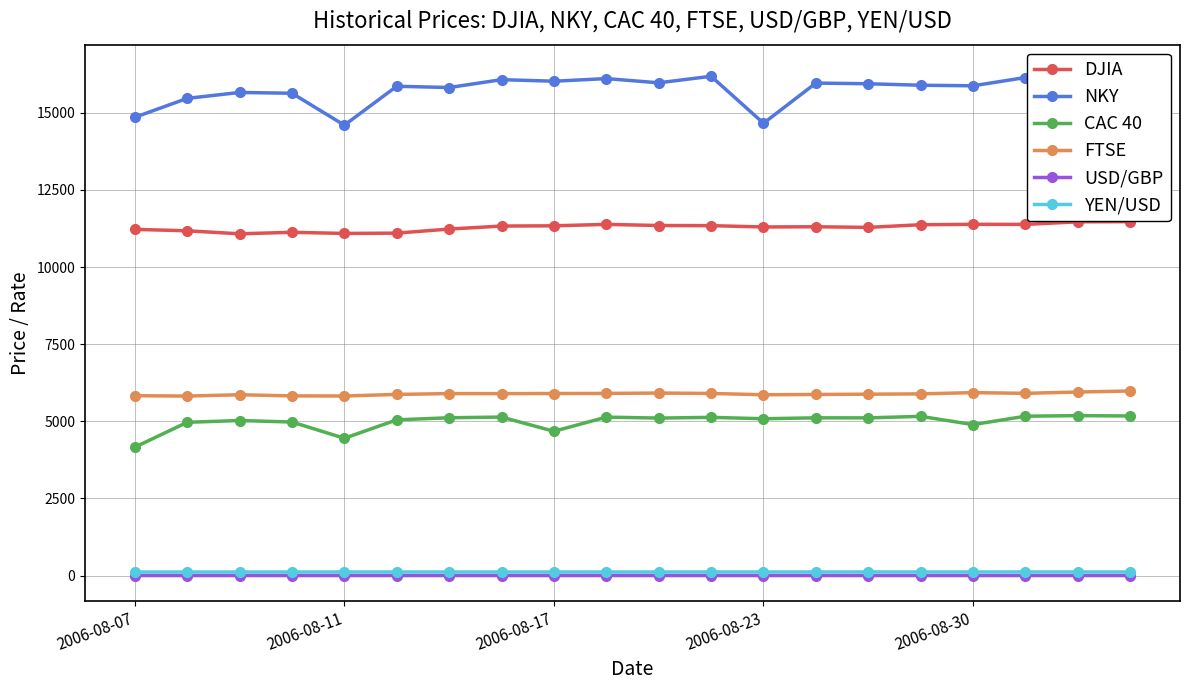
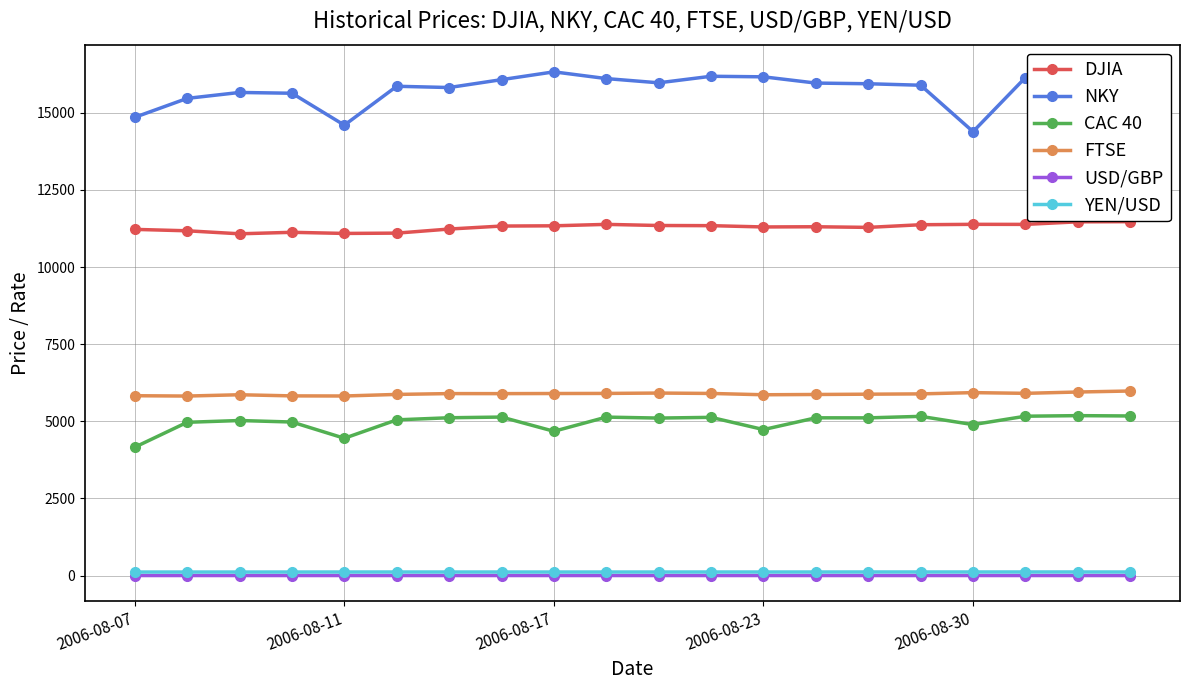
NKY, 2006-08-17: 16000 -> 16300
NKY, 2006-08-23: 14700 -> 16200
CAC 40, 2006-08-23: 5100 -> 4700
NKY, 2006-08-30: 15900 -> 14400
